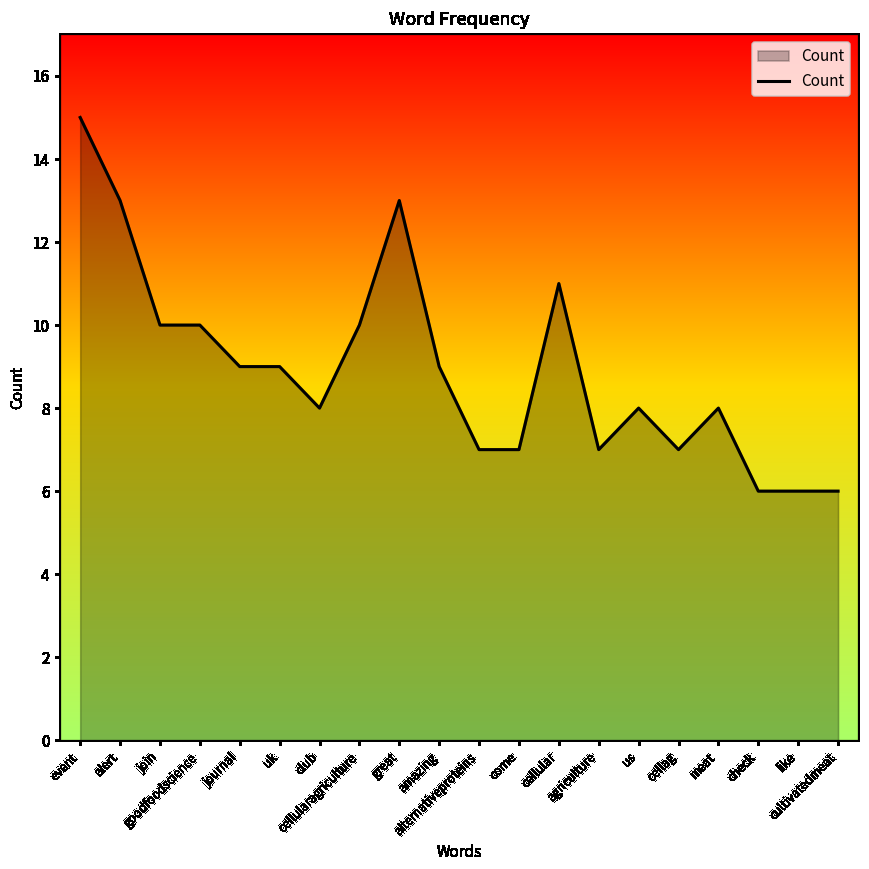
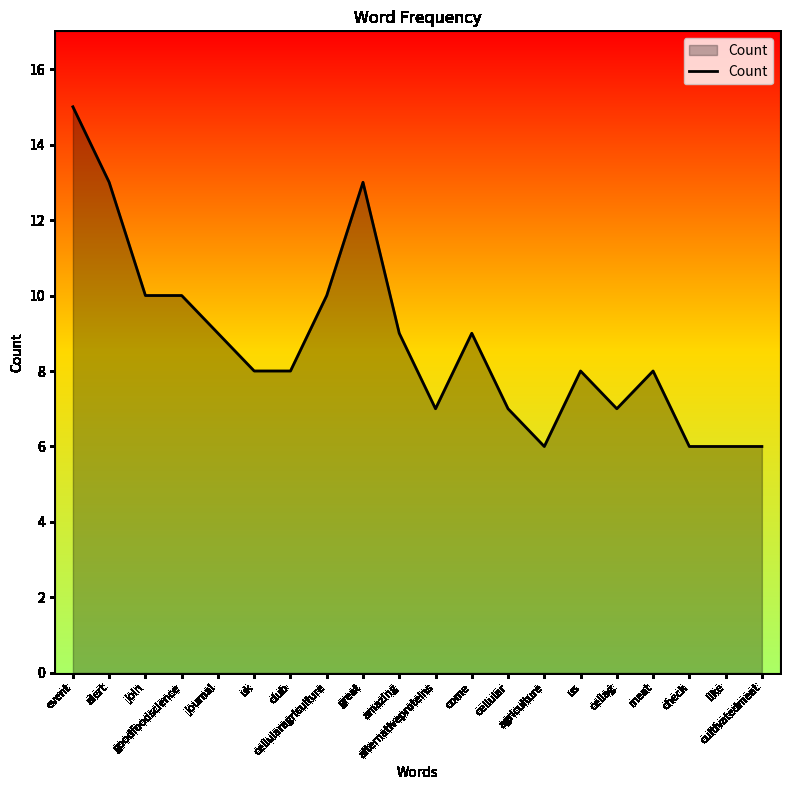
uk: 9 -> 8
come: 7 -> 9
cellular: 11 -> 7
agriculture: 7 -> 6
